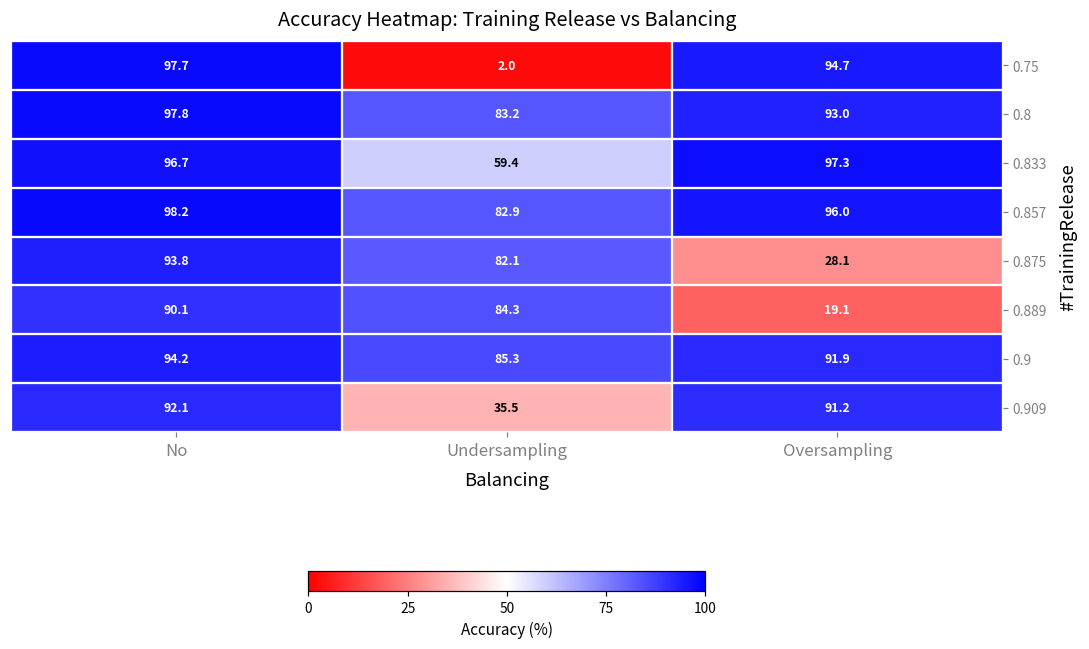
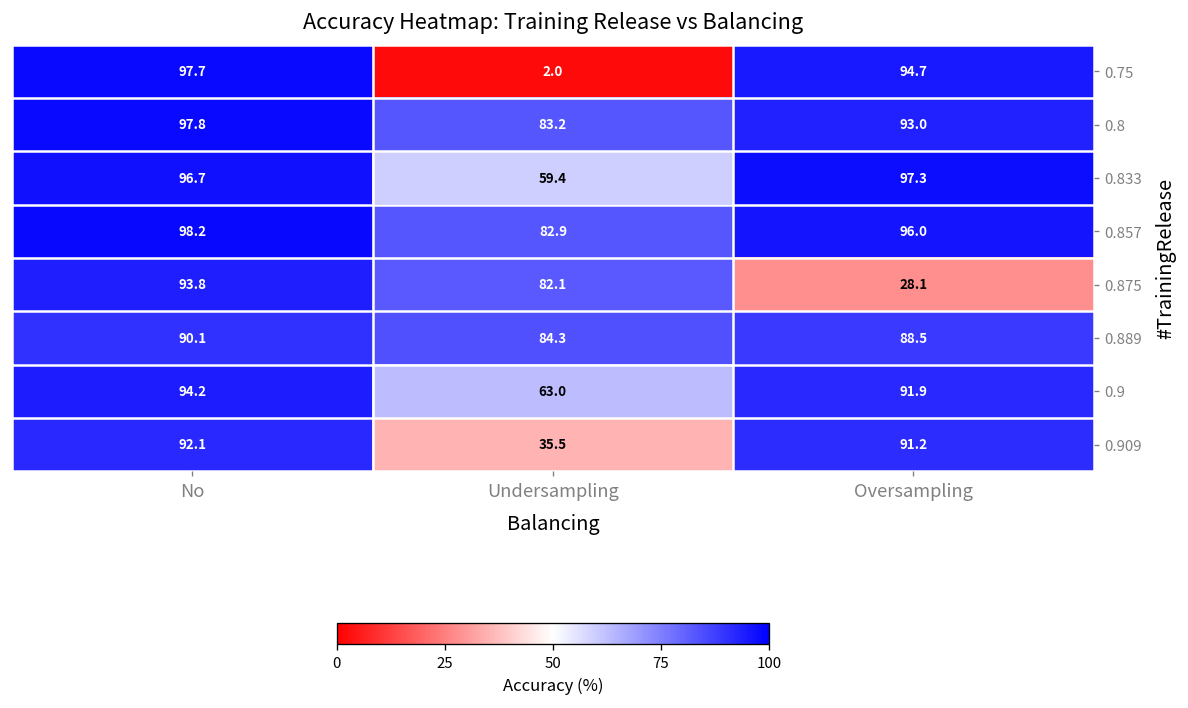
0.889, Oversampling: 19.1 -> 88.5
0.9, Undersampling: 85.3 -> 63.0
